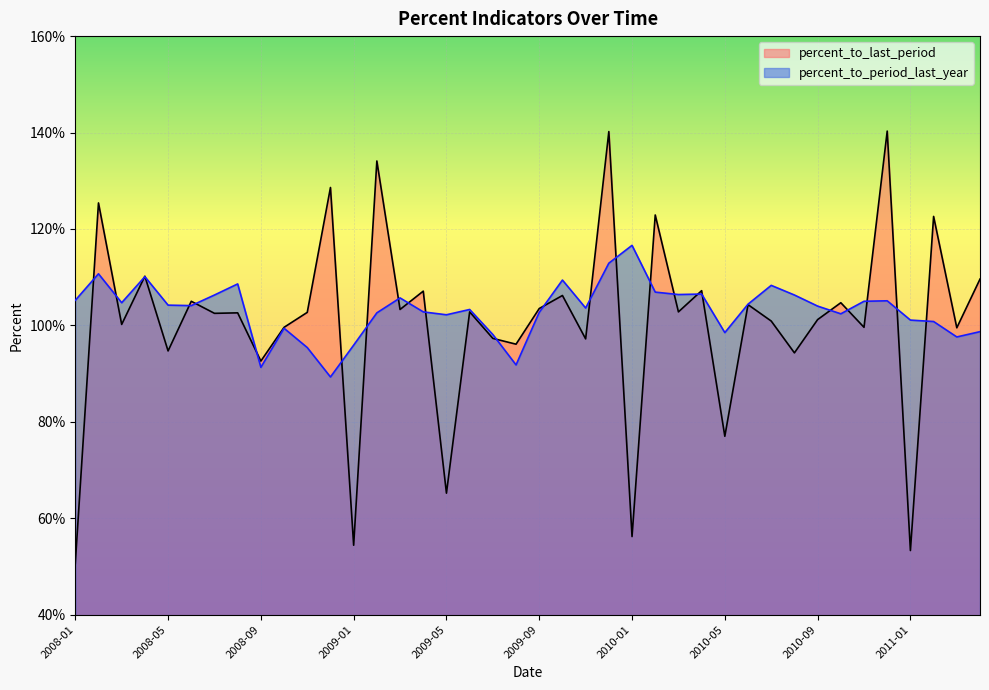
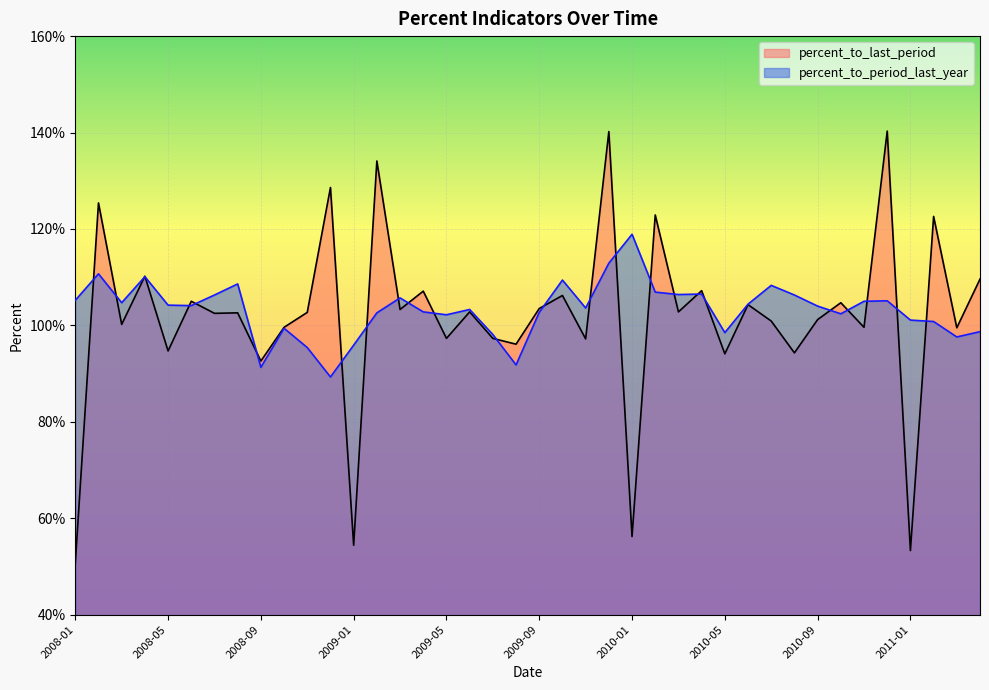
percent_to_last_period, 2009-05: 65% -> 97%
percent_to_period_last_year, 2010-01: 117% -> 119%
percent_to_last_period, 2010-05: 77% -> 94%
